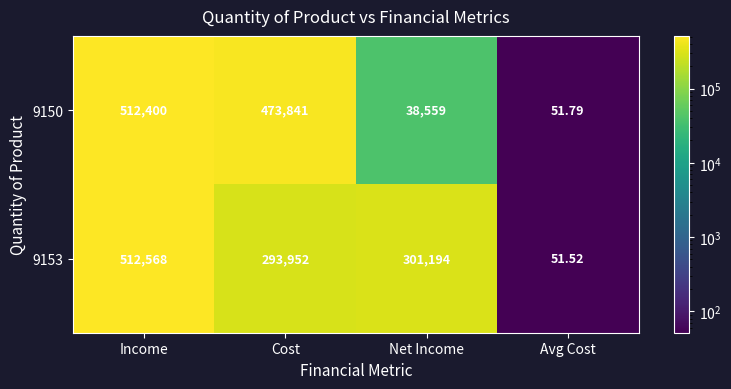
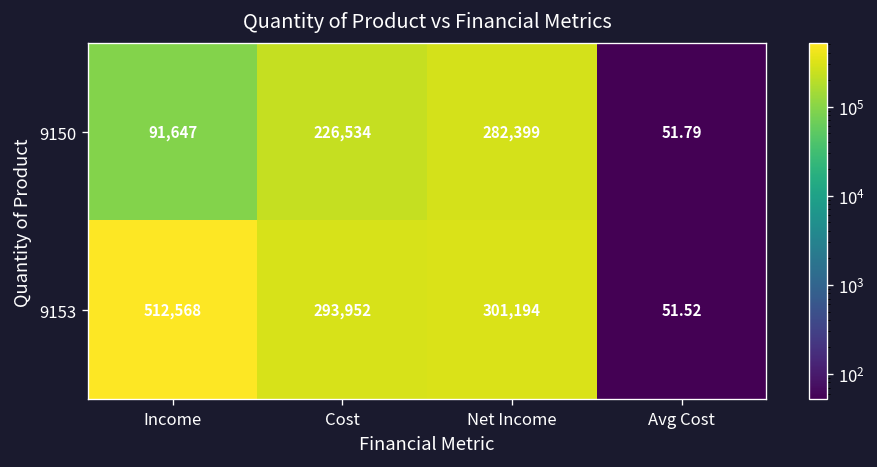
9150, Income: 512,400 -> 91,647
9150, Cost: 473,841 -> 226,534
9150, Net Income: 38,559 -> 282,399
